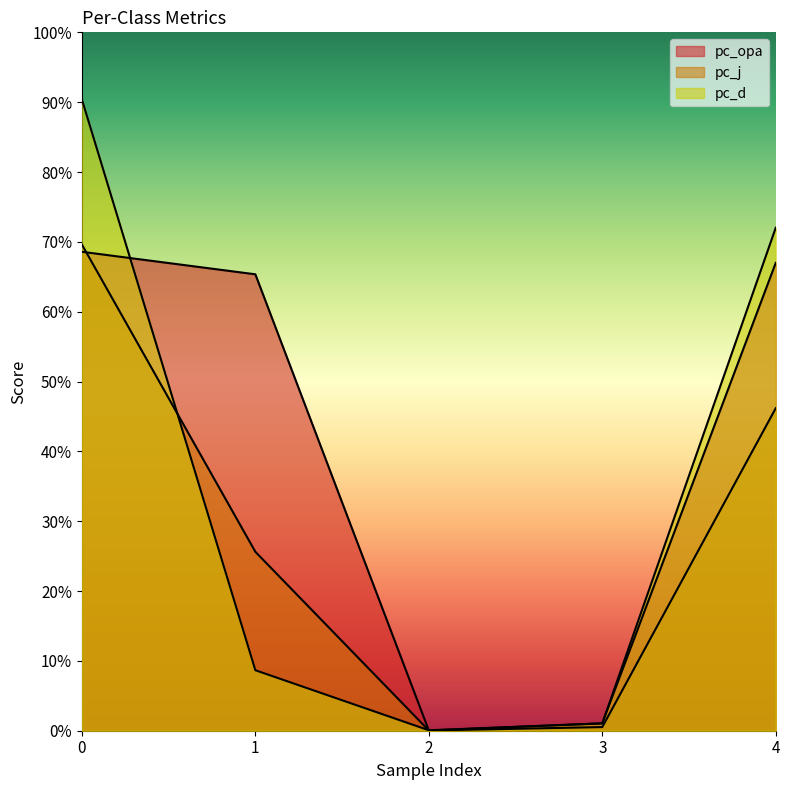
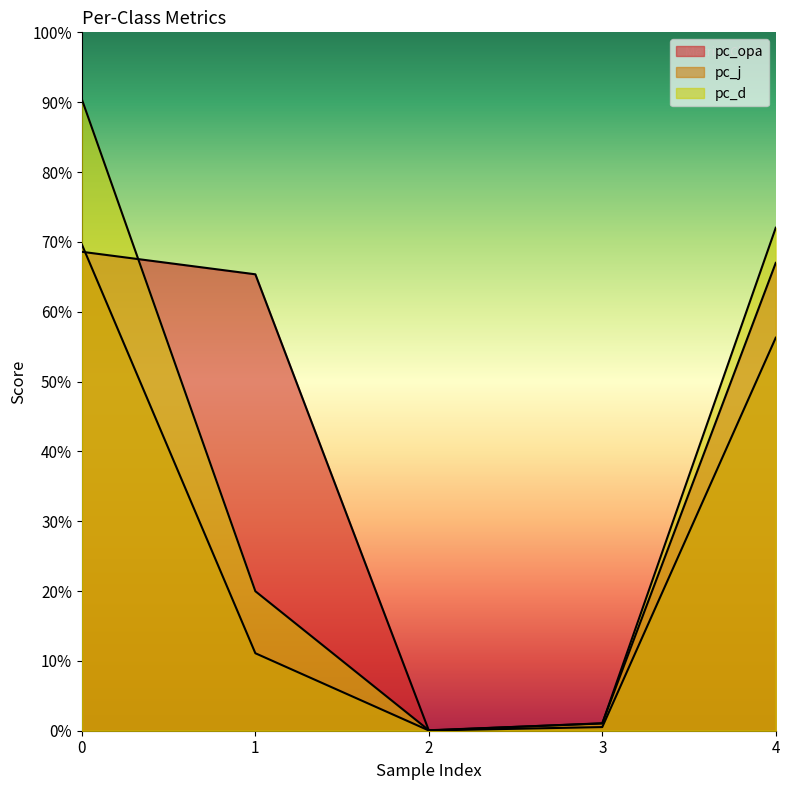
pc_j, 1: 26% -> 11%
pc_d, 1: 9% -> 20%
pc_j, 4: 46% -> 56%
